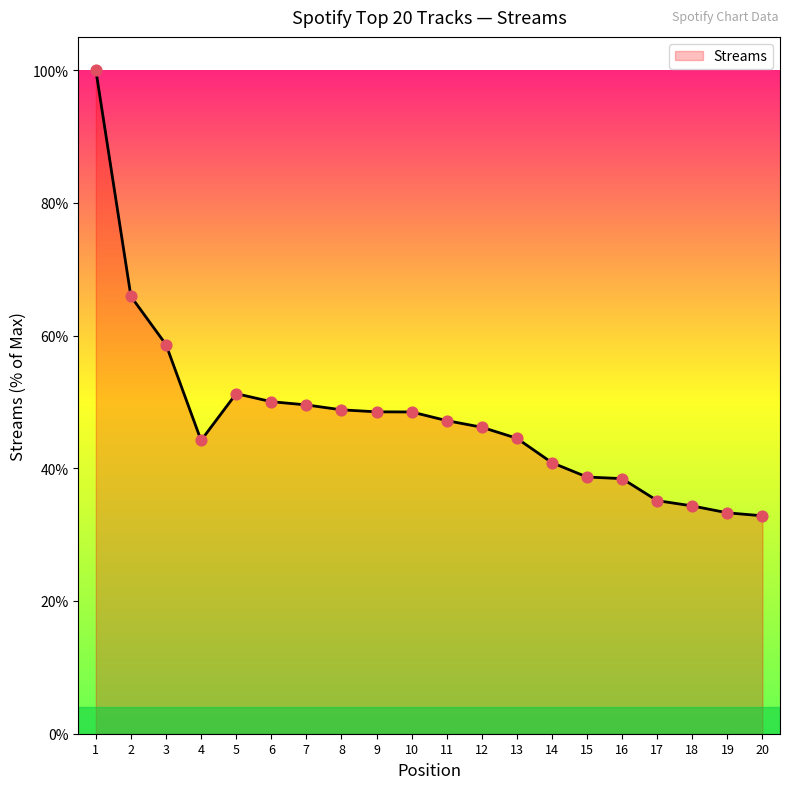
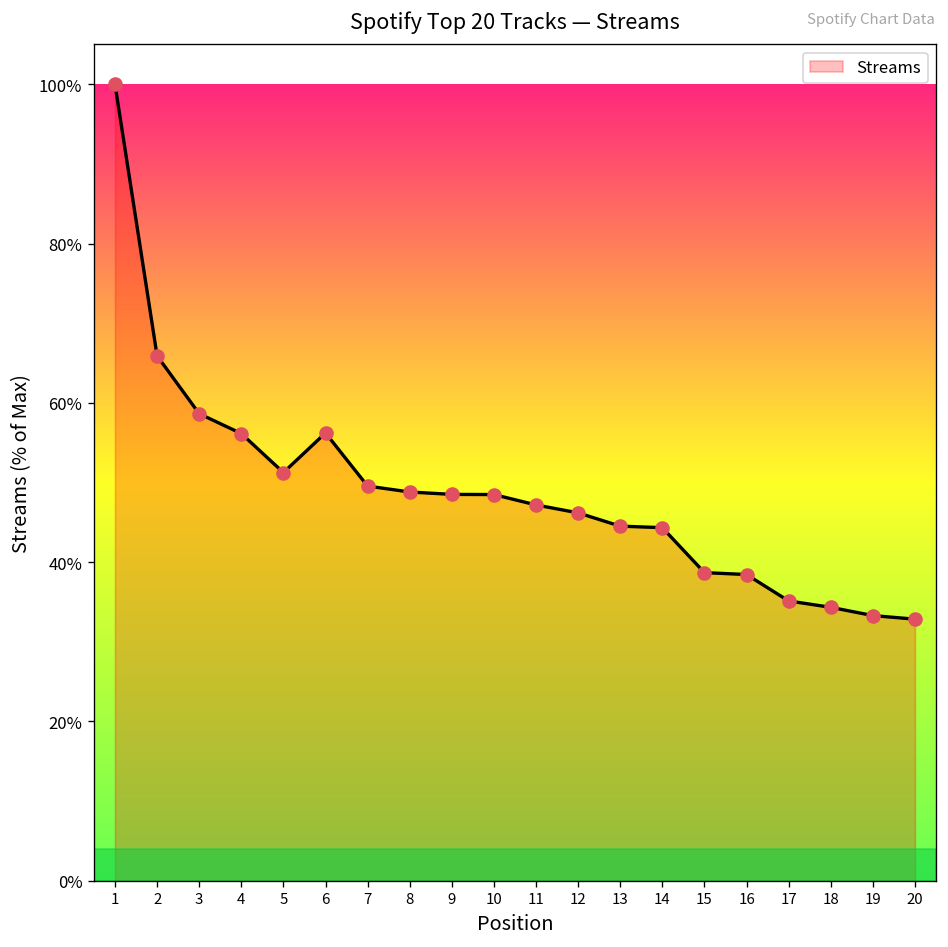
4: 44% -> 56%
6: 50% -> 56%
14: 41% -> 44%
